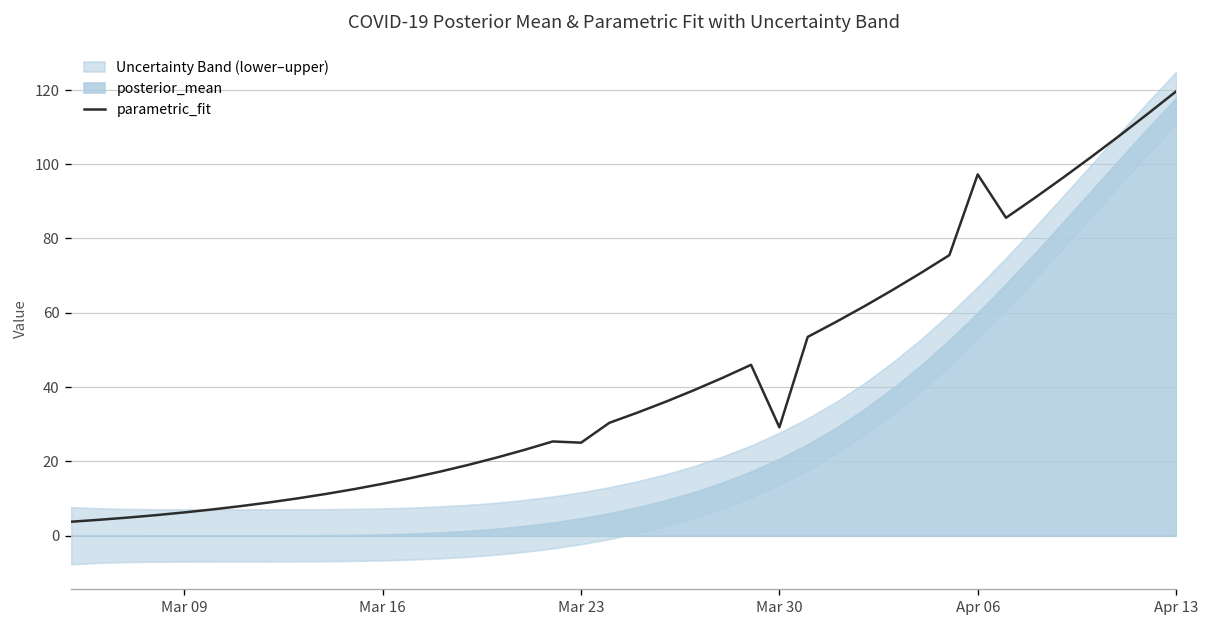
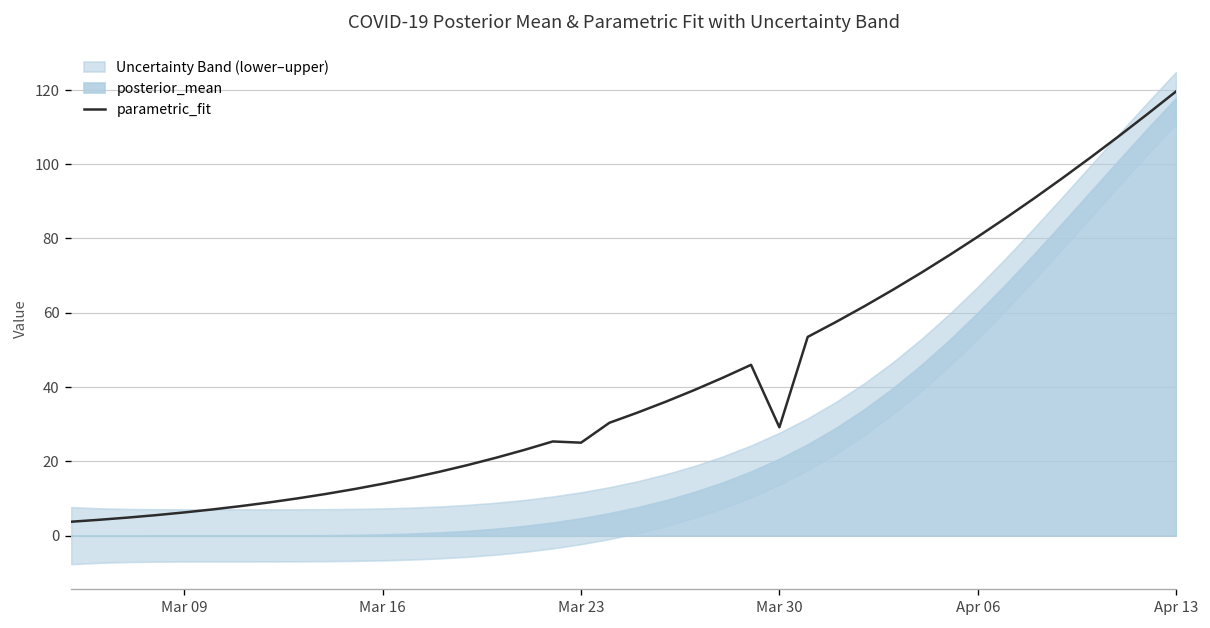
parametric_fit, Apr 06: 97 -> 80
